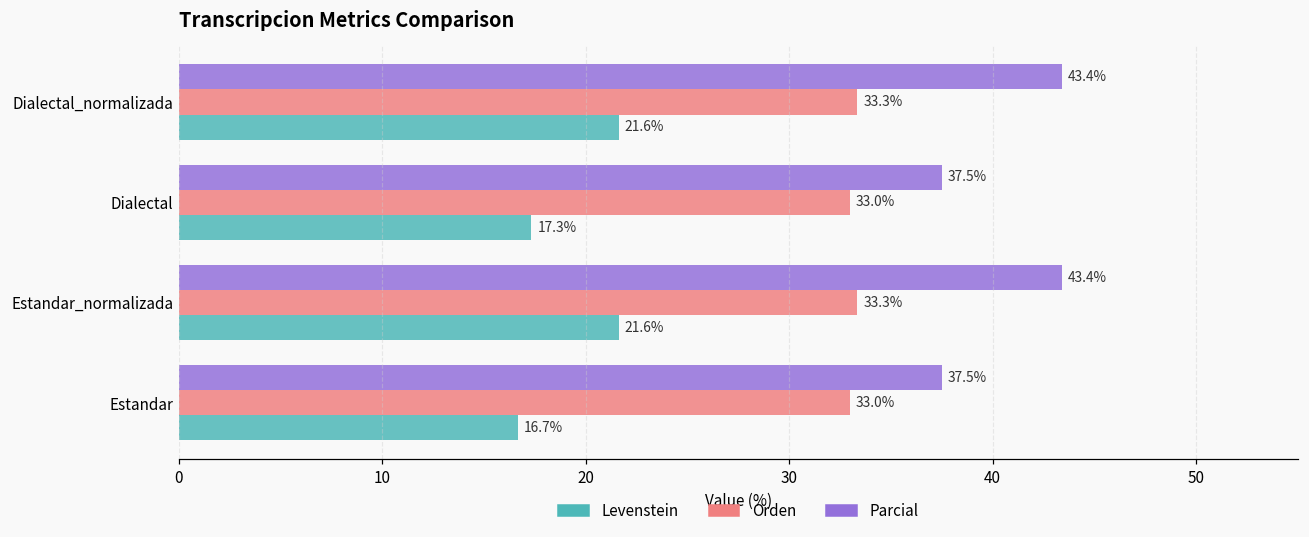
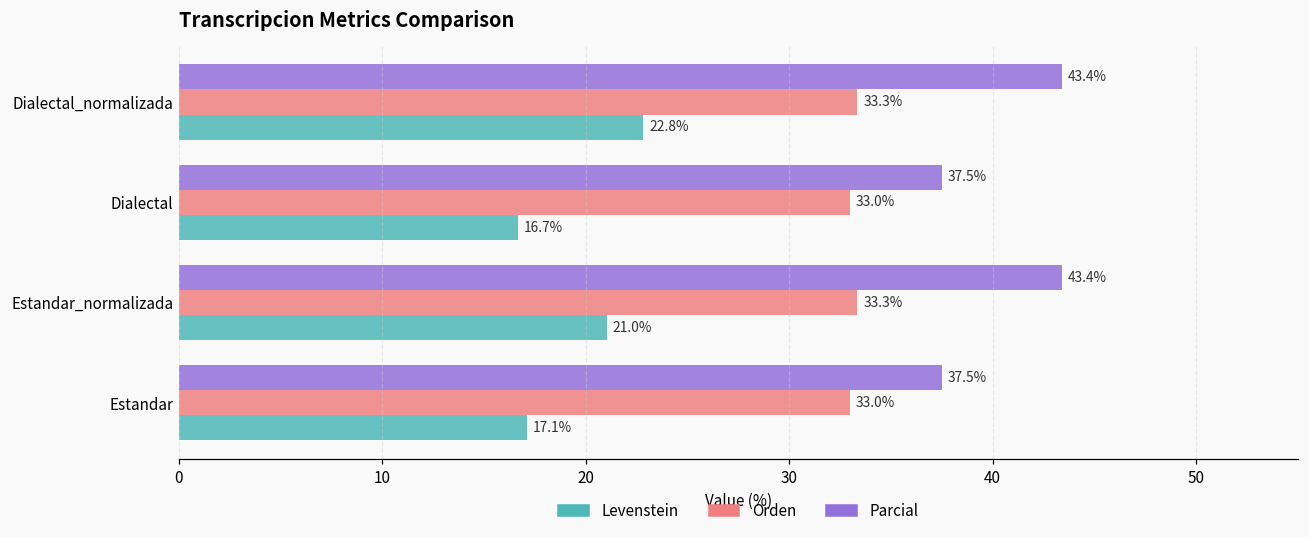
Levenstein, Dialectal_normalizada: 21.6% -> 22.8%
Levenstein, Dialectal: 17.3% -> 16.7%
Levenstein, Estandar_normalizada: 21.6% -> 21.0%
Levenstein, Estandar: 16.7% -> 17.1%
